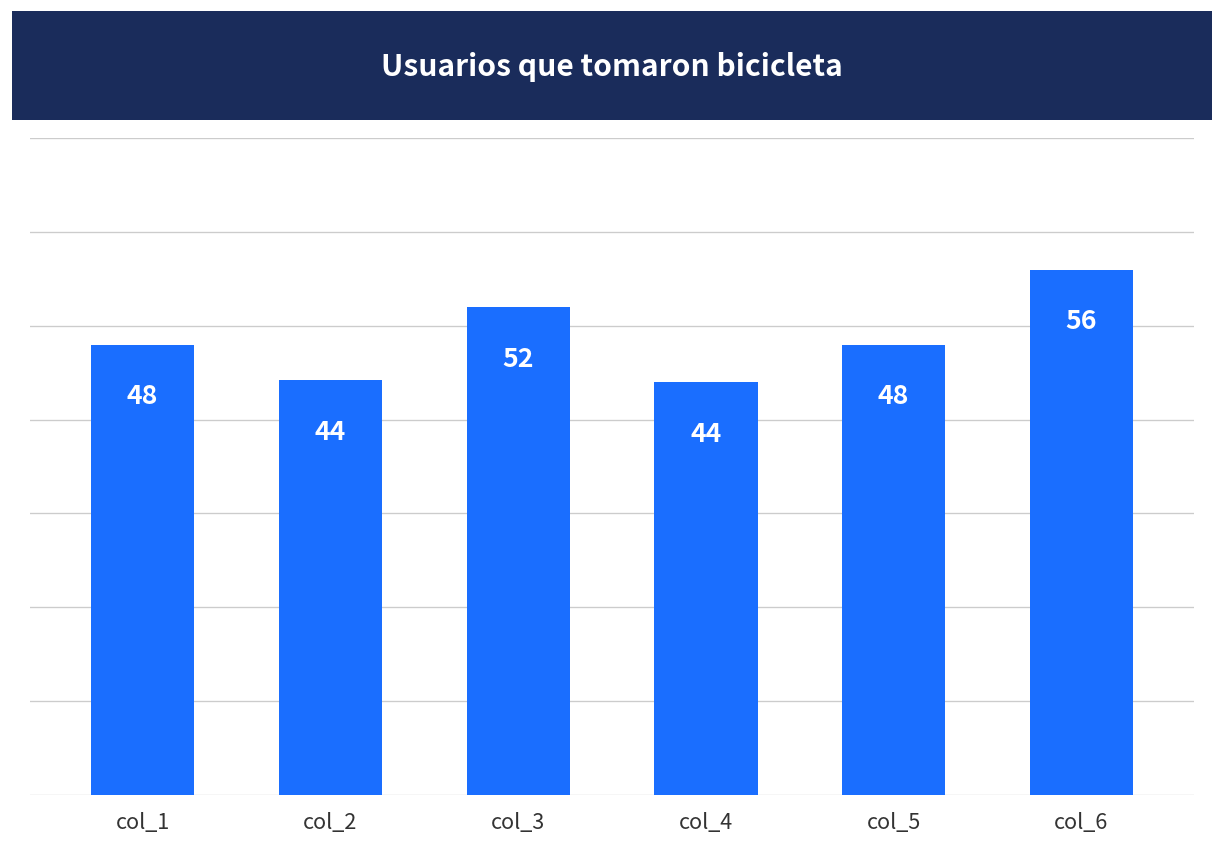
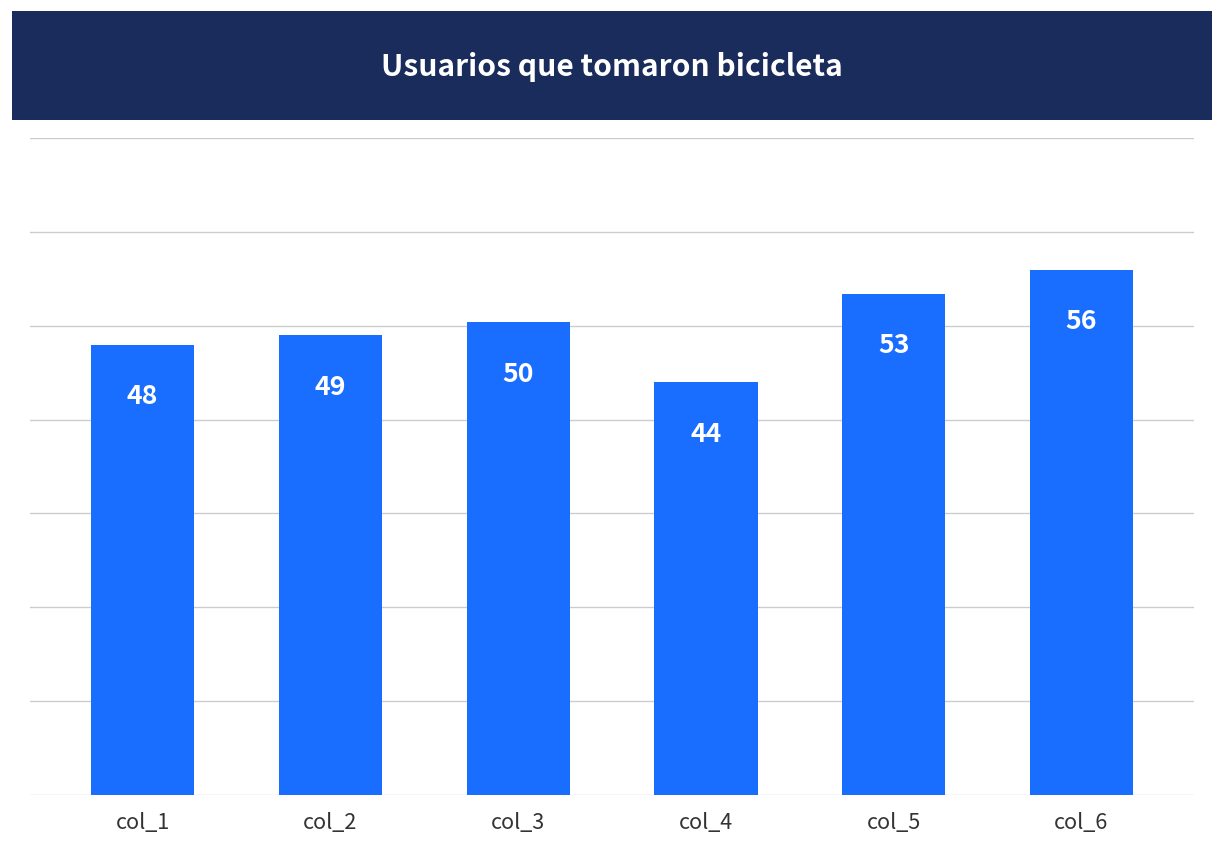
col_2: 44 -> 49
col_3: 52 -> 50
col_5: 48 -> 53
